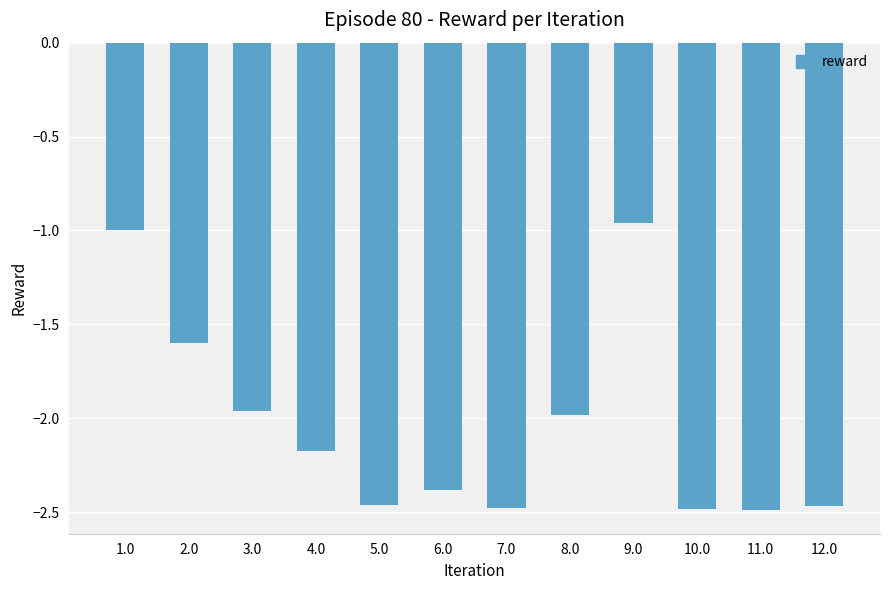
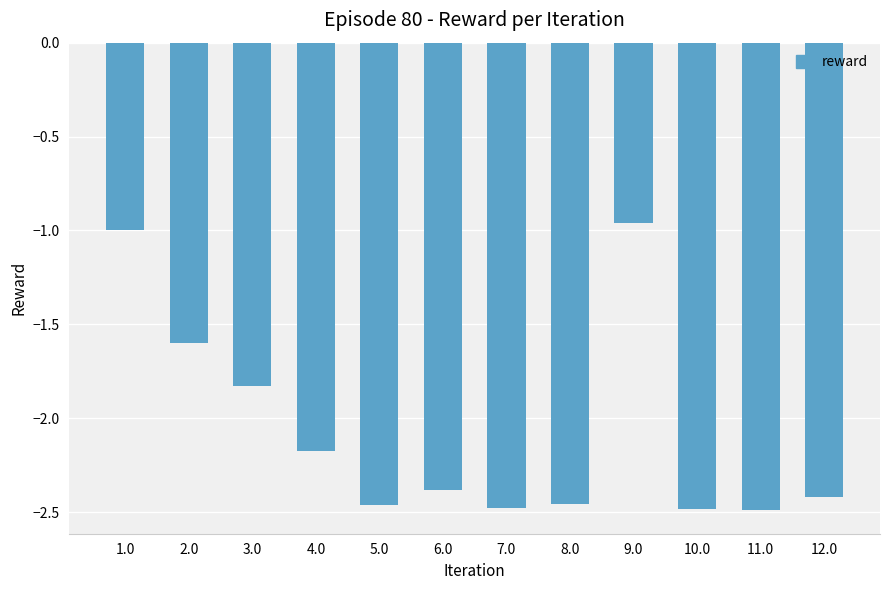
3.0: -1.96 -> -1.83
8.0: -1.98 -> -2.46
12.0: -2.47 -> -2.42
